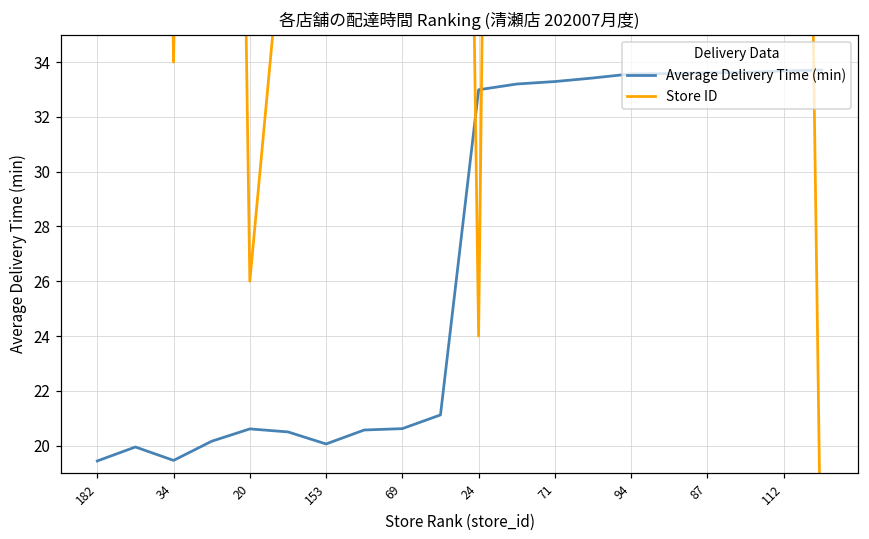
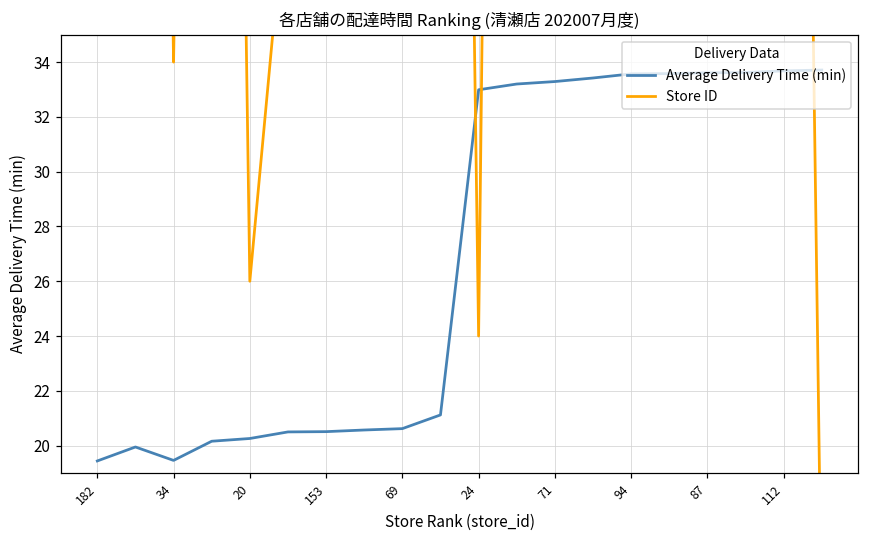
Average Delivery Time (min), 20: 20.6 -> 20.3
Average Delivery Time (min), 153: 20.1 -> 20.5
